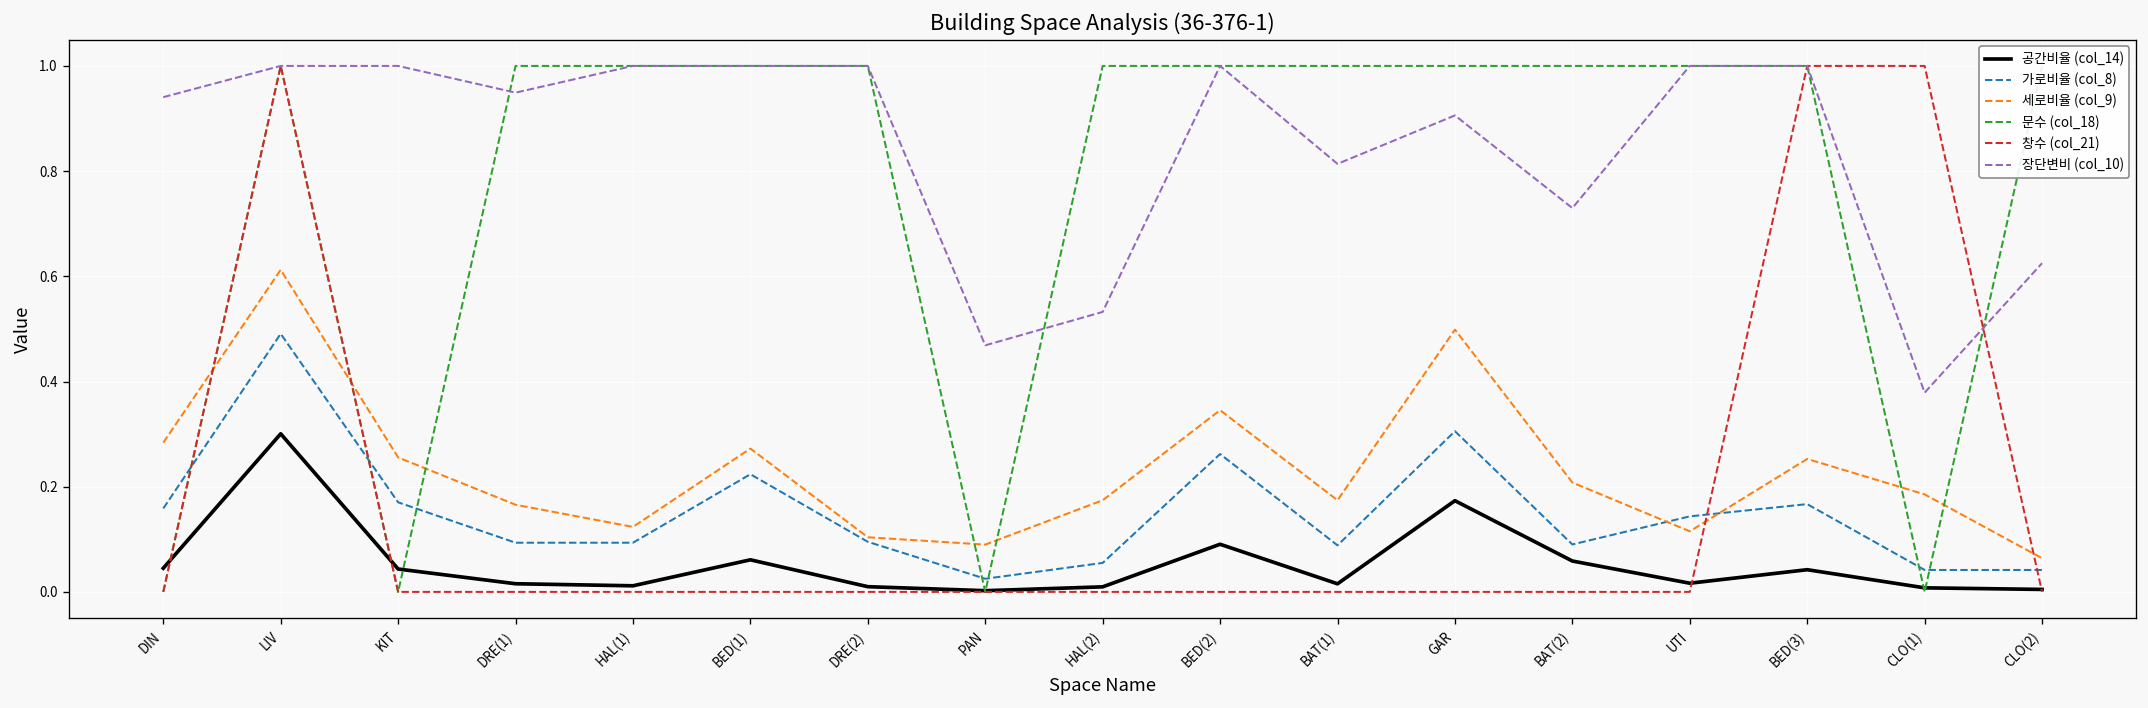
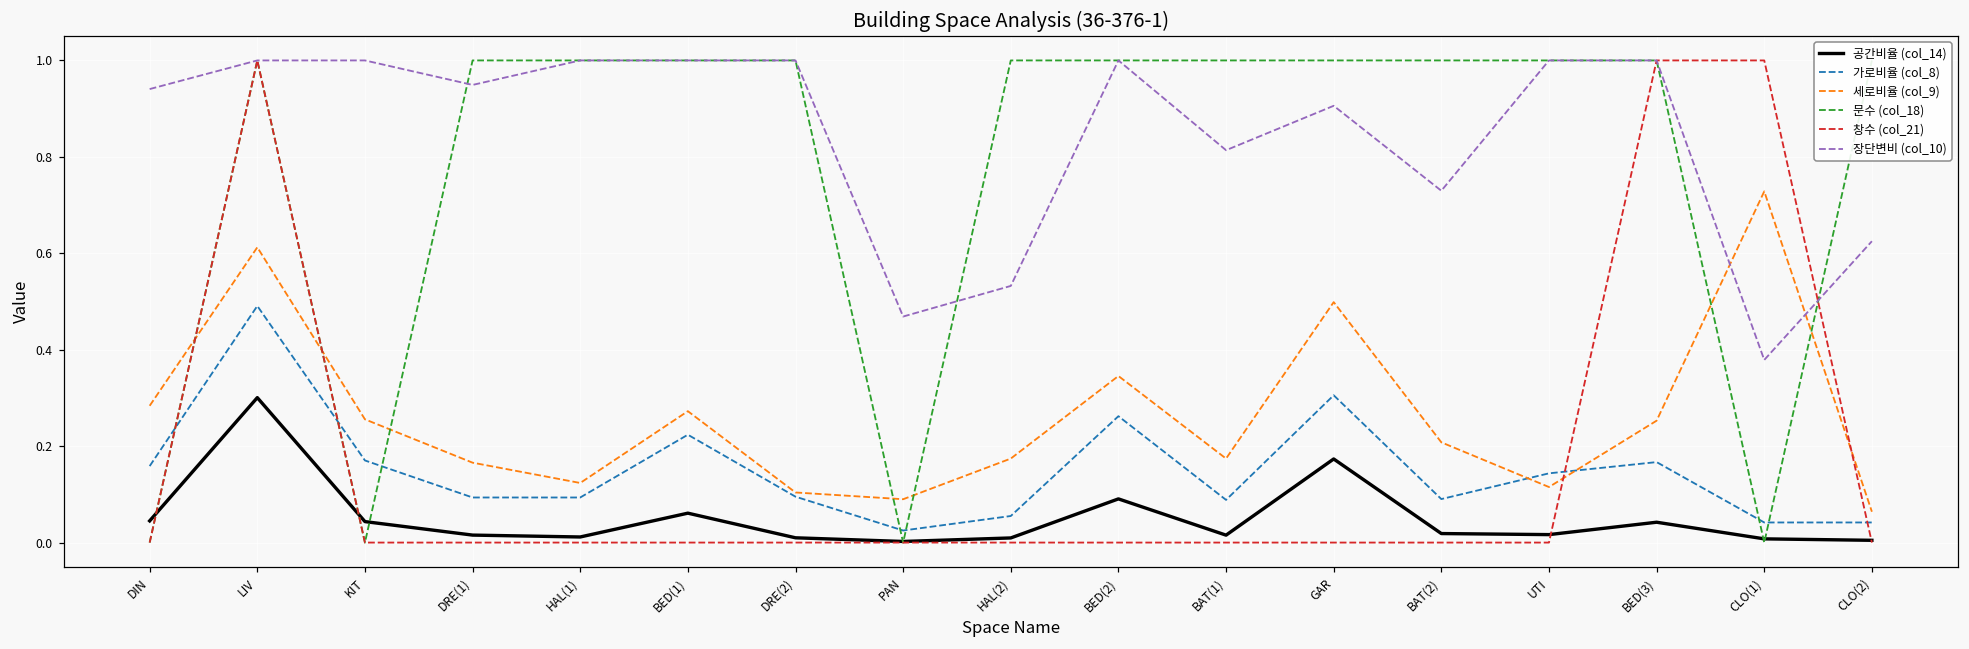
공간비율 (col_14), BAT(2): 0.06 -> 0.02
세로비율 (col_9), CLO(1): 0.19 -> 0.73
